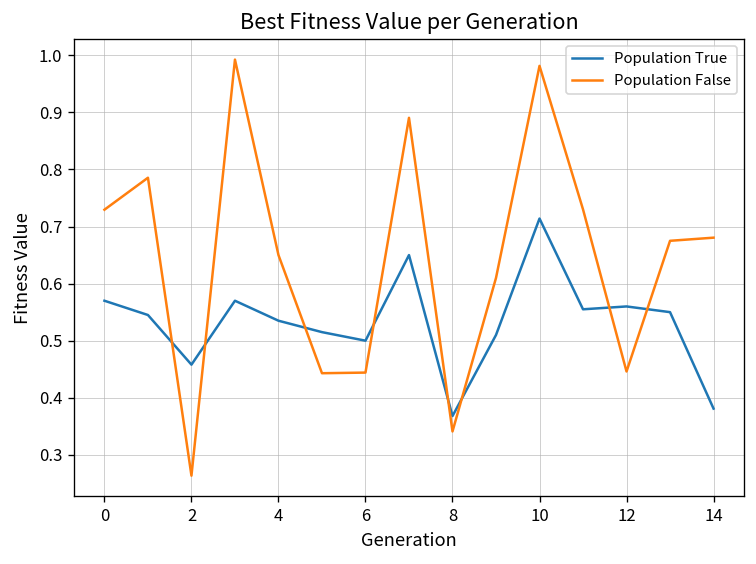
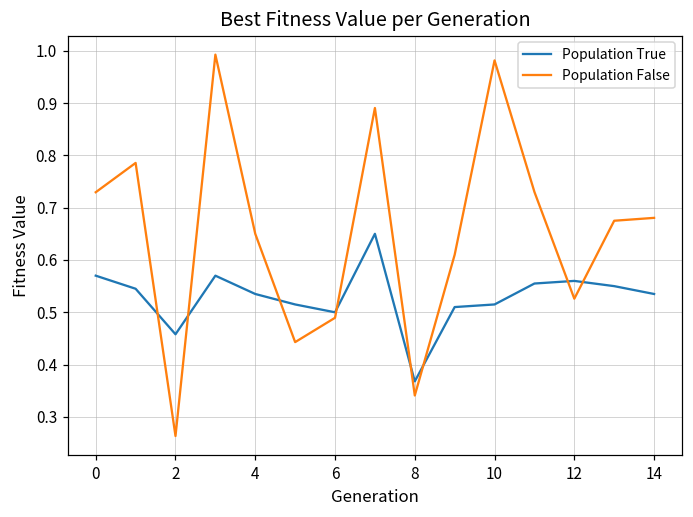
Population False, 6: 0.44 -> 0.49
Population True, 10: 0.71 -> 0.52
Population False, 12: 0.45 -> 0.53
Population True, 14: 0.38 -> 0.54
